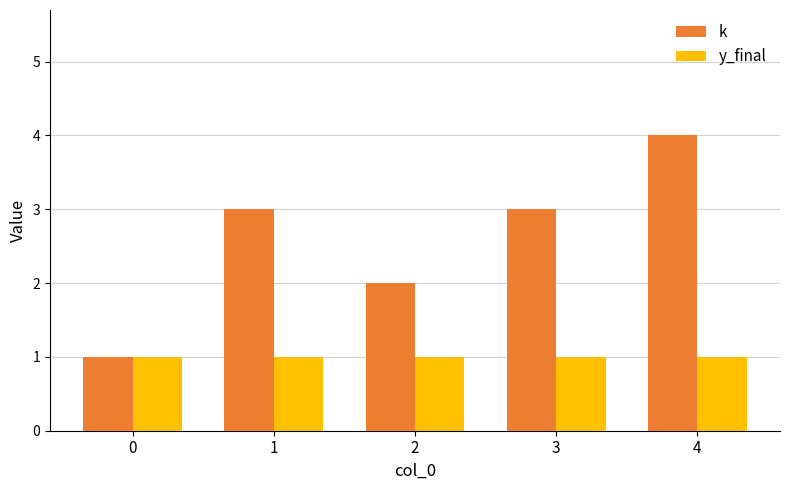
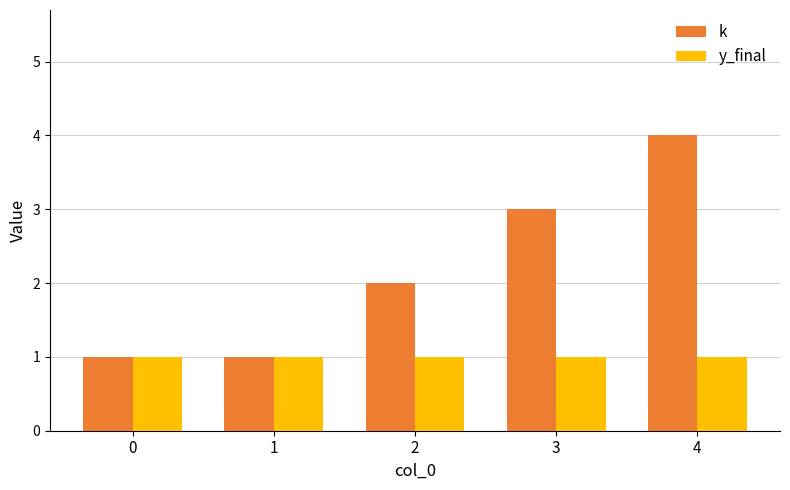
k, 1: 3 -> 1
